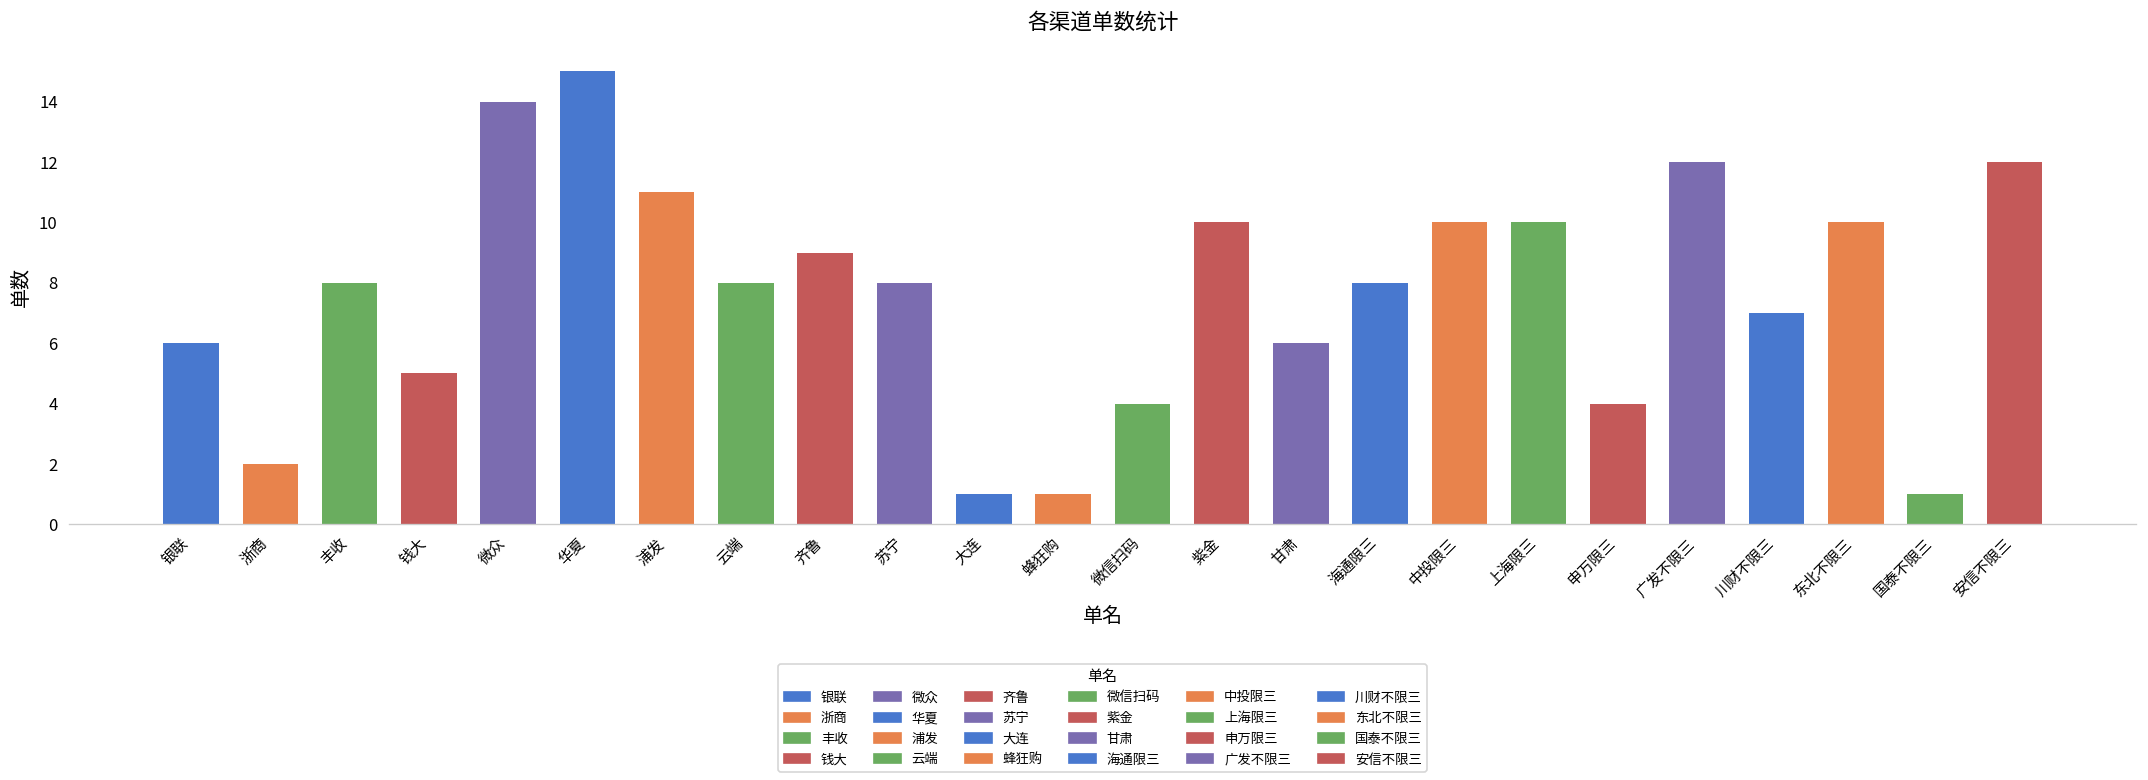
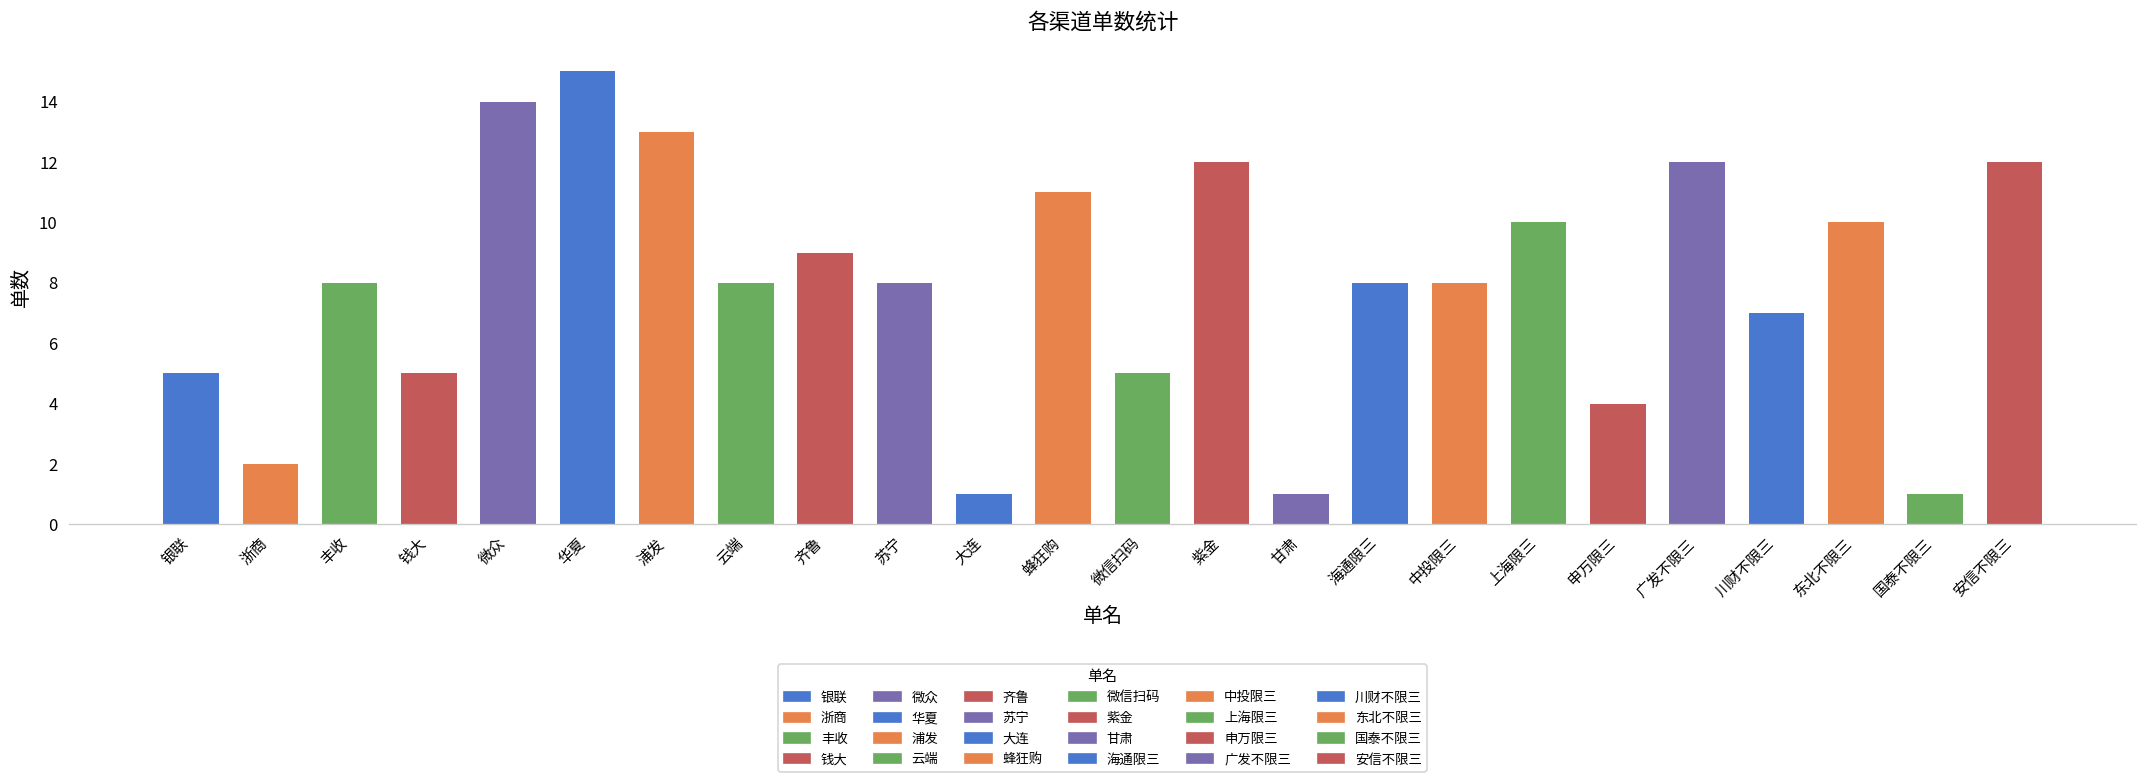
银联: 6 -> 5
浦发: 11 -> 13
蜂狂购: 1 -> 11
微信扫码: 4 -> 5
紫金: 10 -> 12
甘肃: 6 -> 1
中投限三: 10 -> 8
